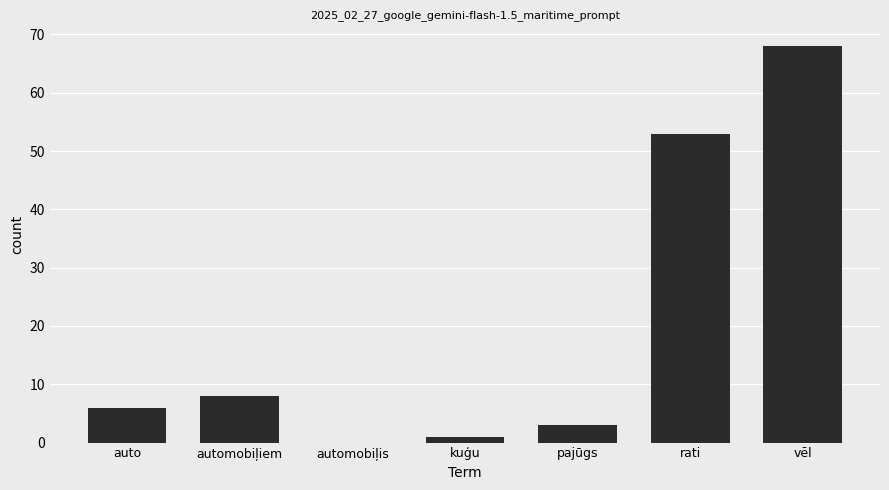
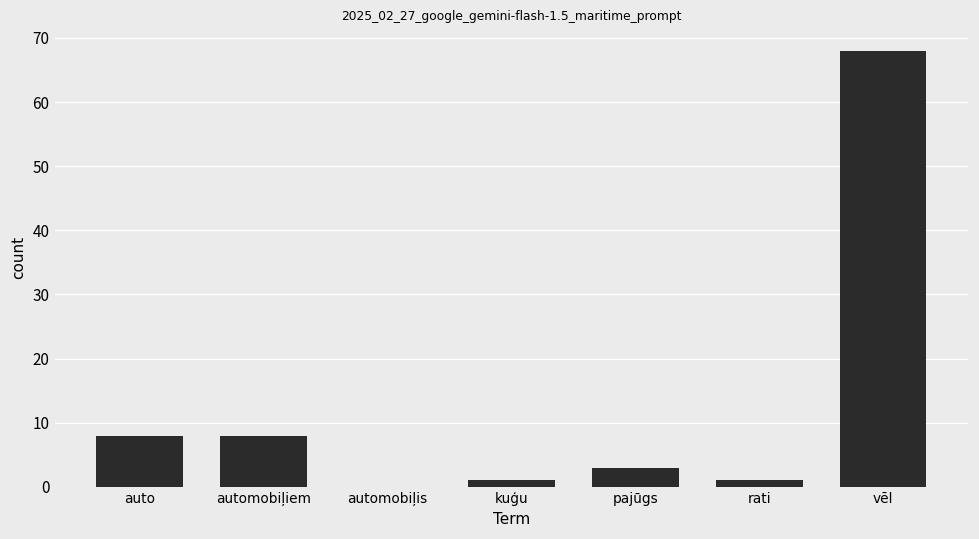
auto: 6 -> 8
rati: 53 -> 1
